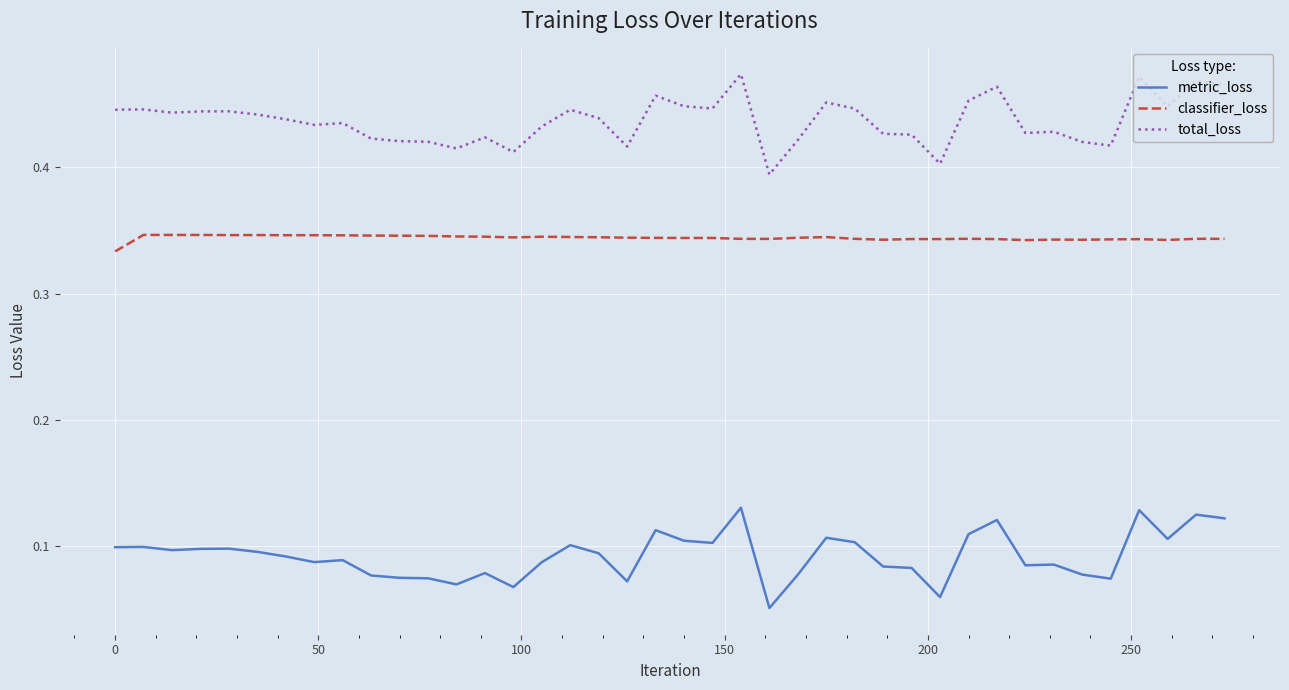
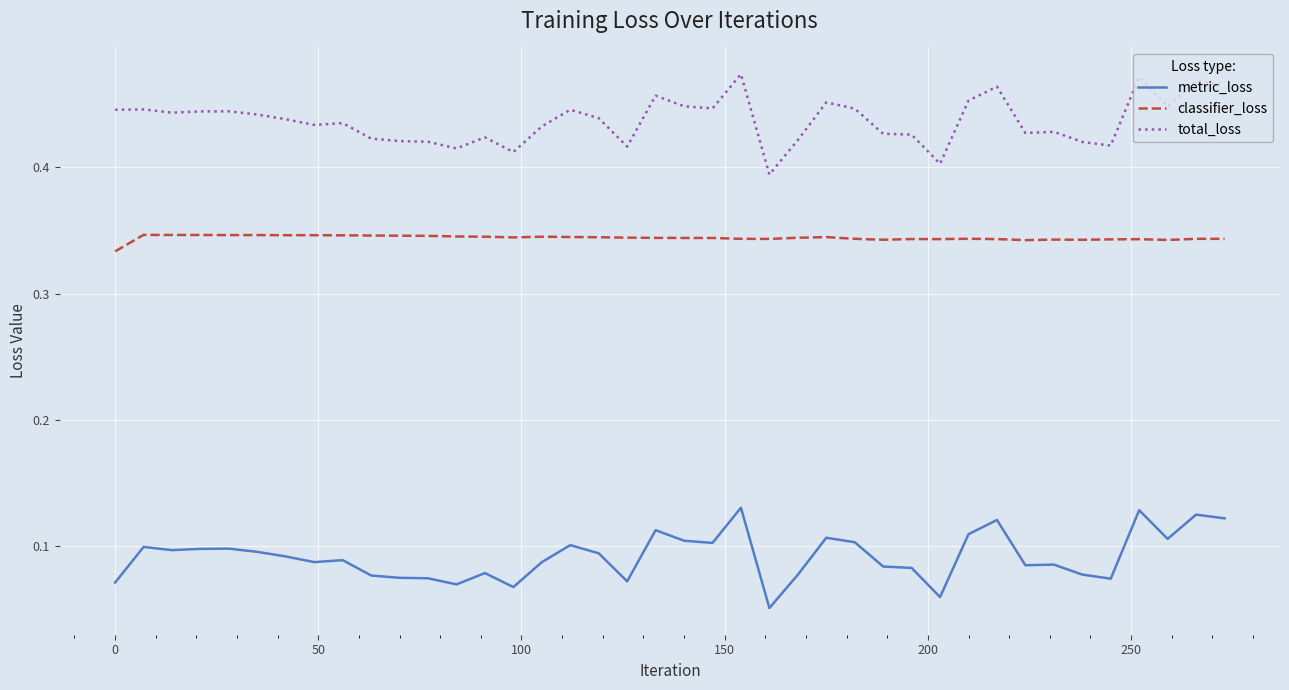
metric_loss, 0: 0.099 -> 0.071
